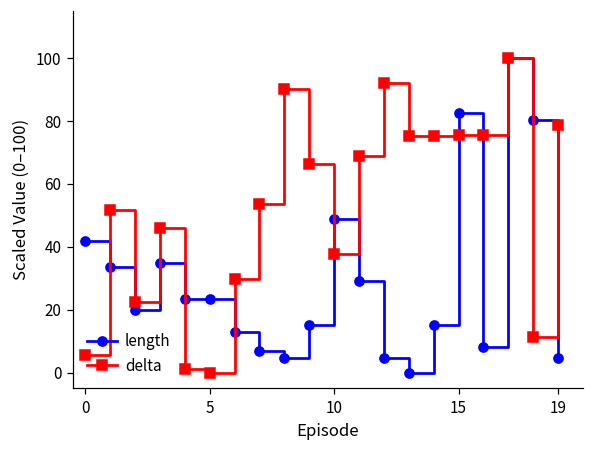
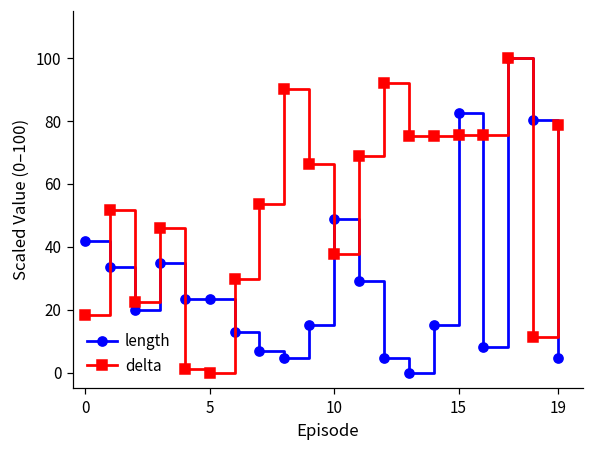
delta, 0: 5 -> 18
